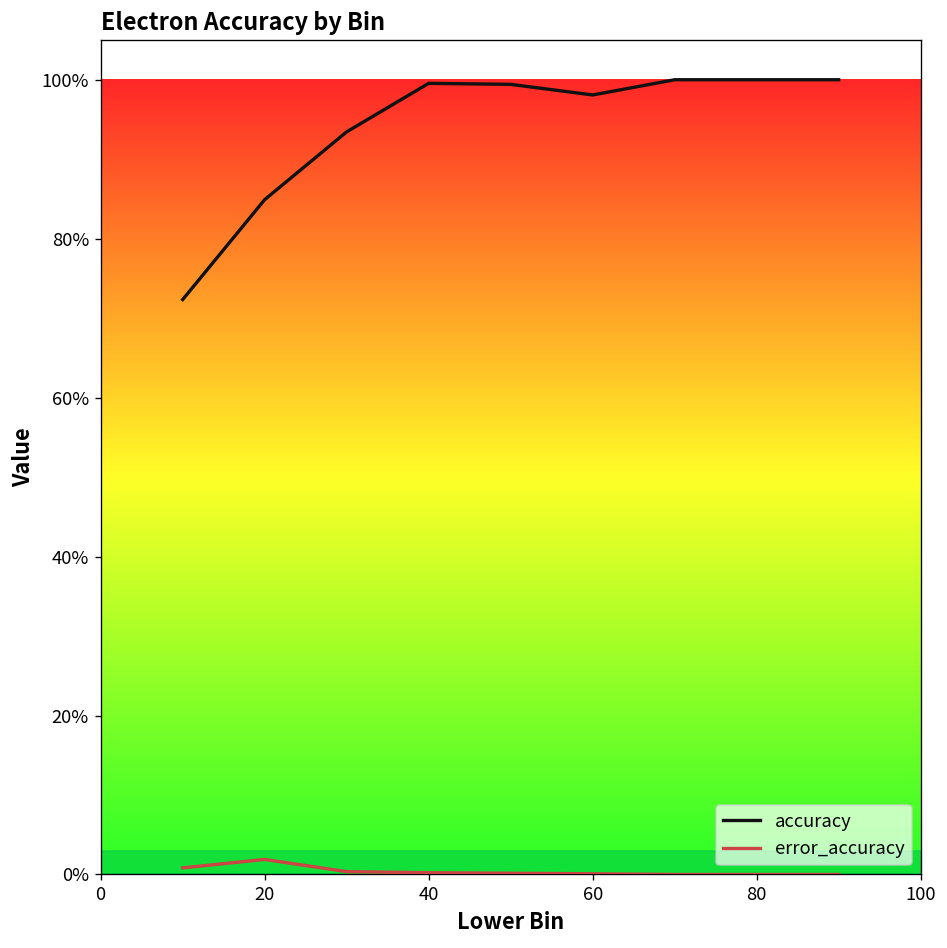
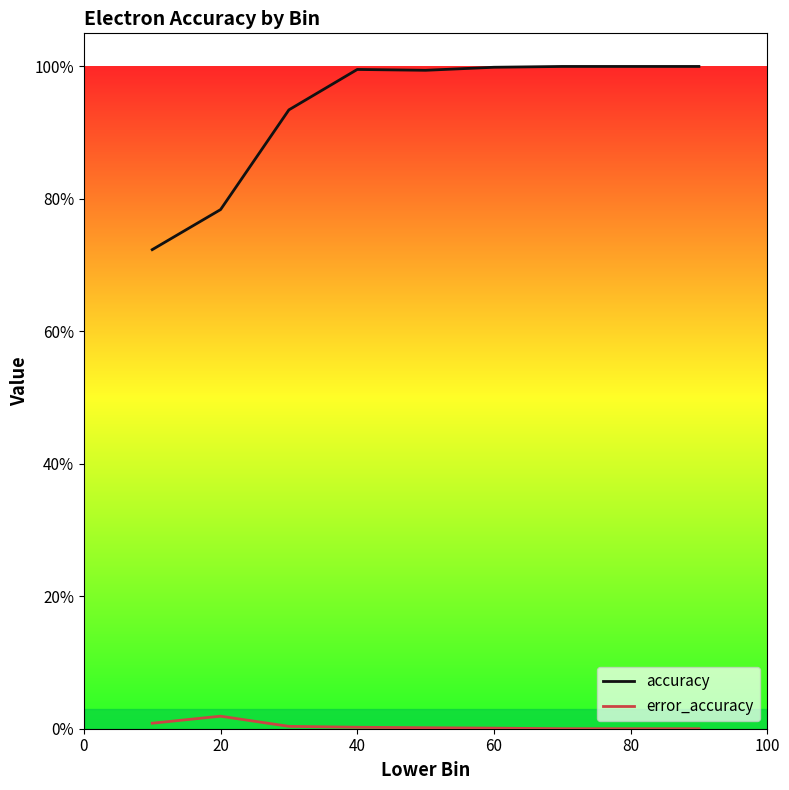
accuracy, 20: 85% -> 78%
accuracy, 60: 98% -> 100%
